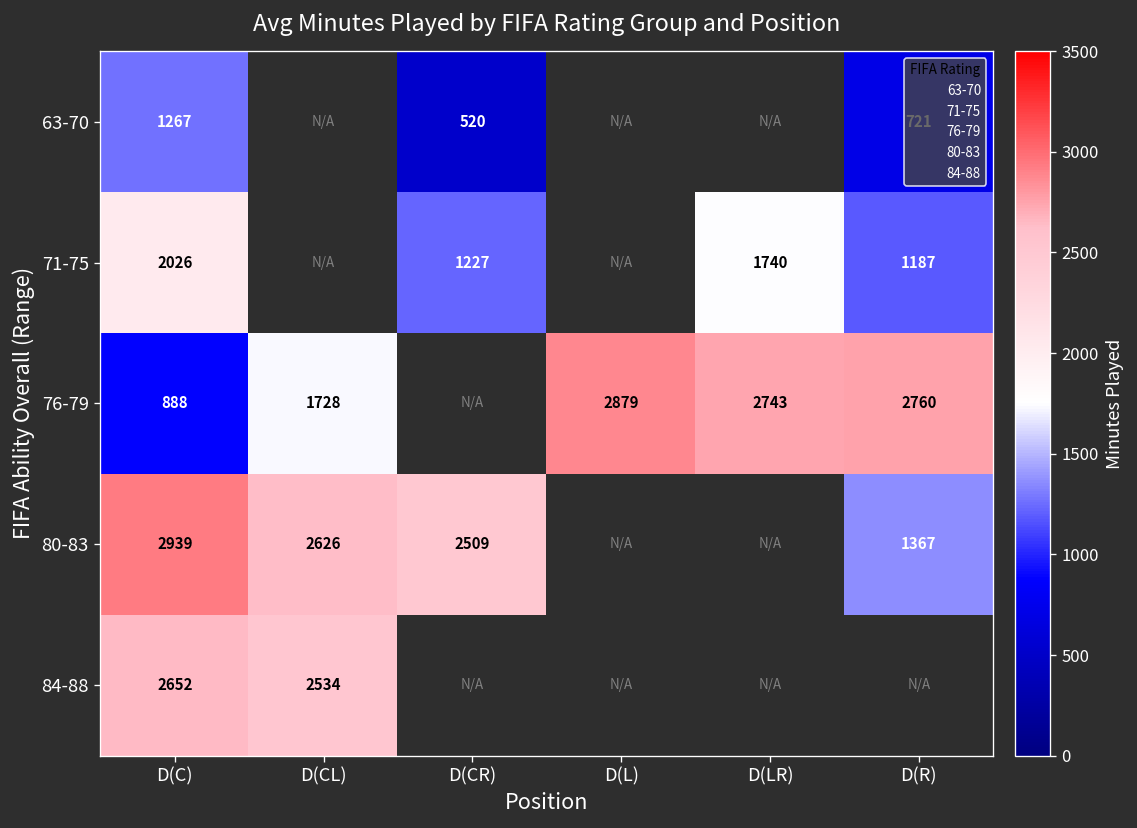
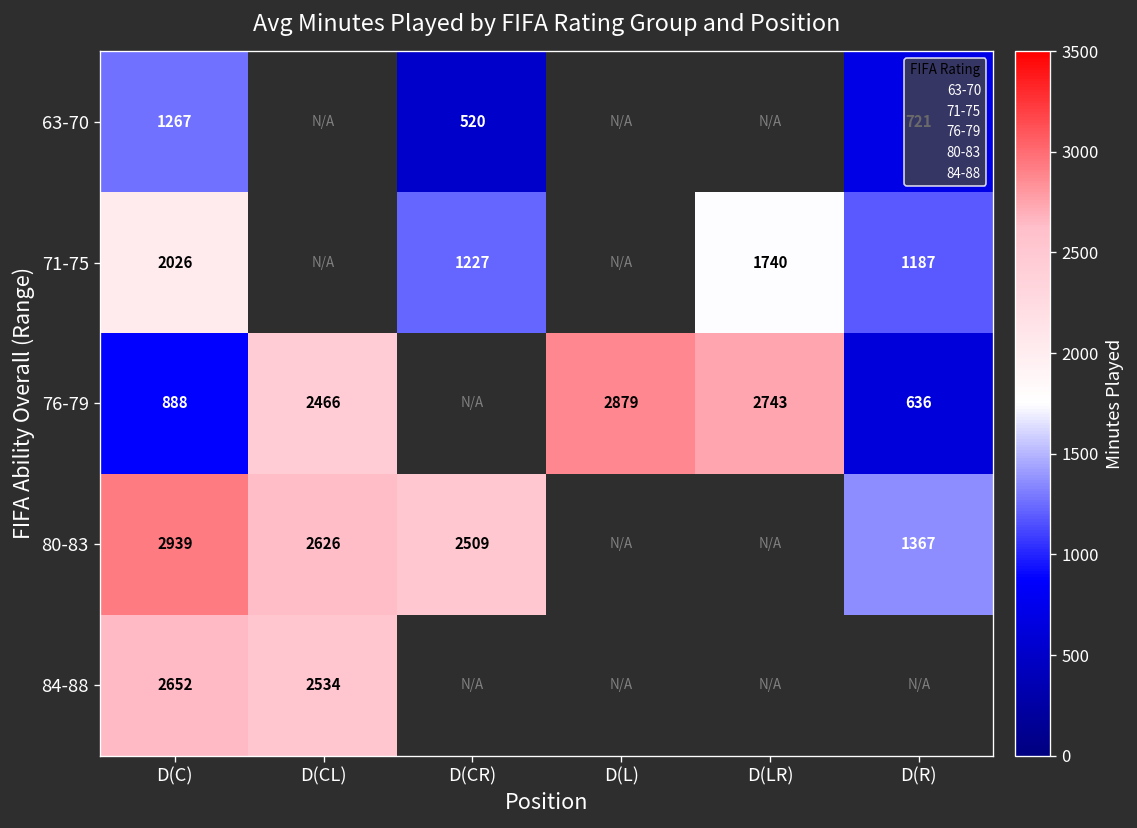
76-79, D(CL): 1728 -> 2466
76-79, D(R): 2760 -> 636
